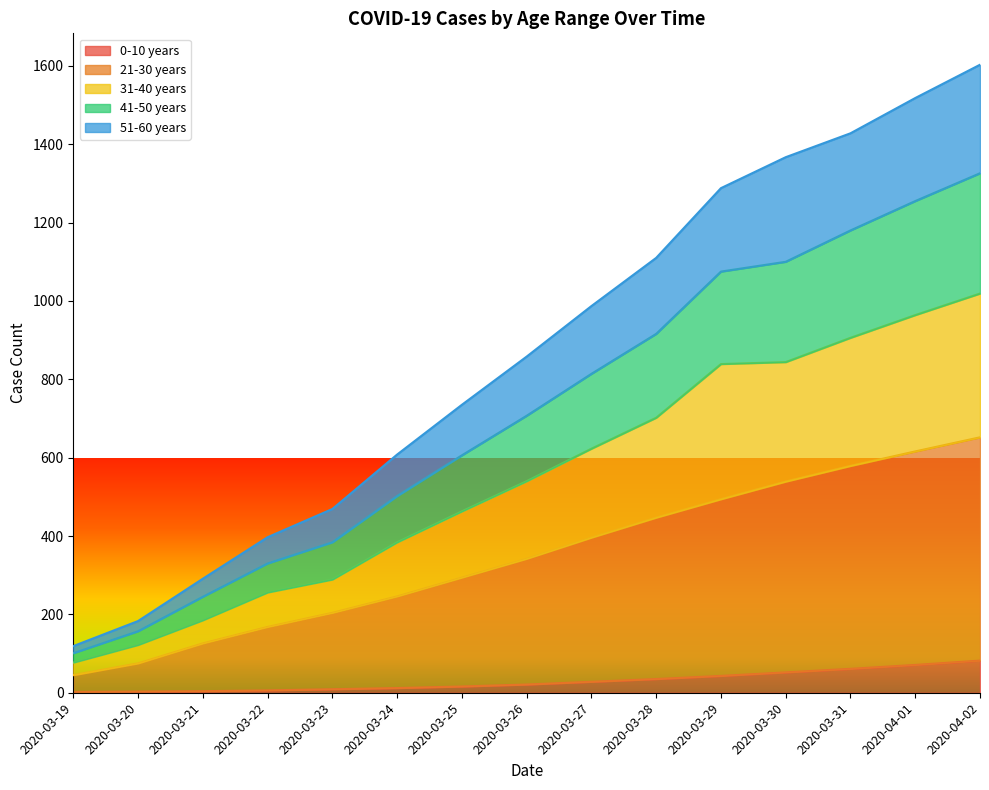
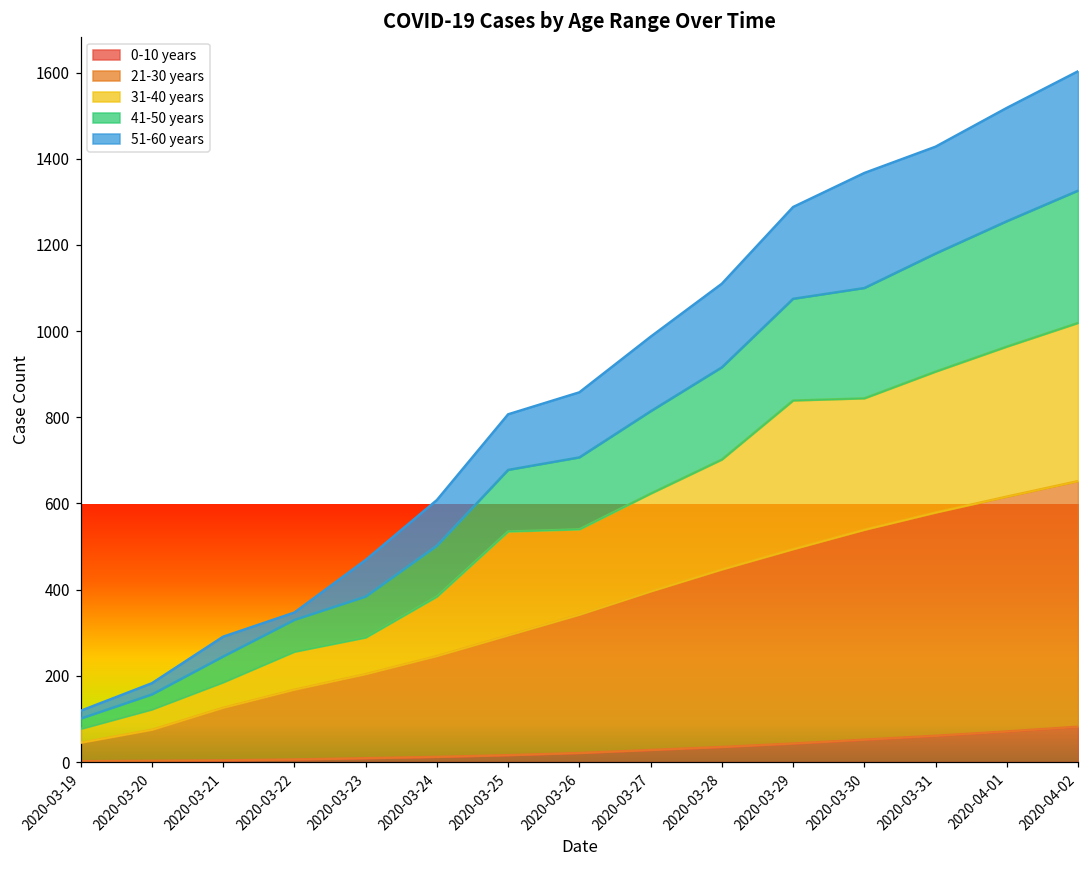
51-60 years, 2020-03-22: 70 -> 20
31-40 years, 2020-03-25: 170 -> 240
